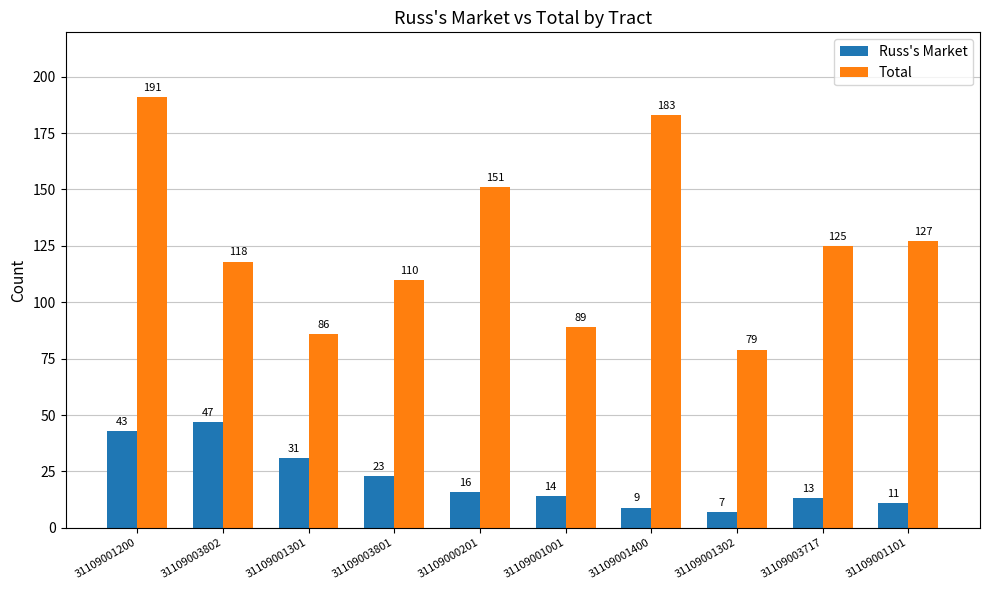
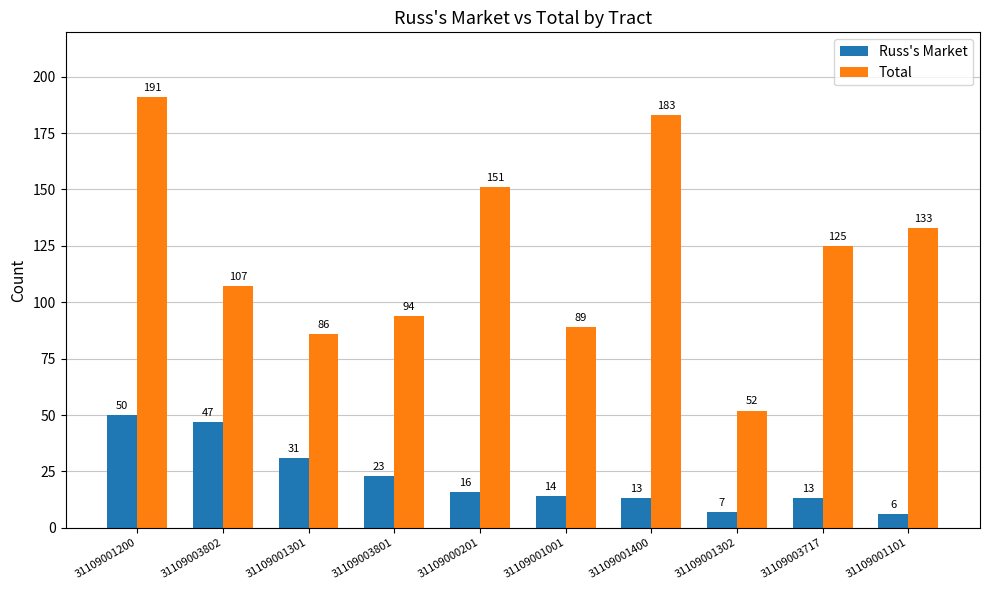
Russ's Market, 31109001200: 43 -> 50
Total, 31109003802: 118 -> 107
Total, 31109003801: 110 -> 94
Russ's Market, 31109001400: 9 -> 13
Total, 31109001302: 79 -> 52
Russ's Market, 31109001101: 11 -> 6
Total, 31109001101: 127 -> 133
